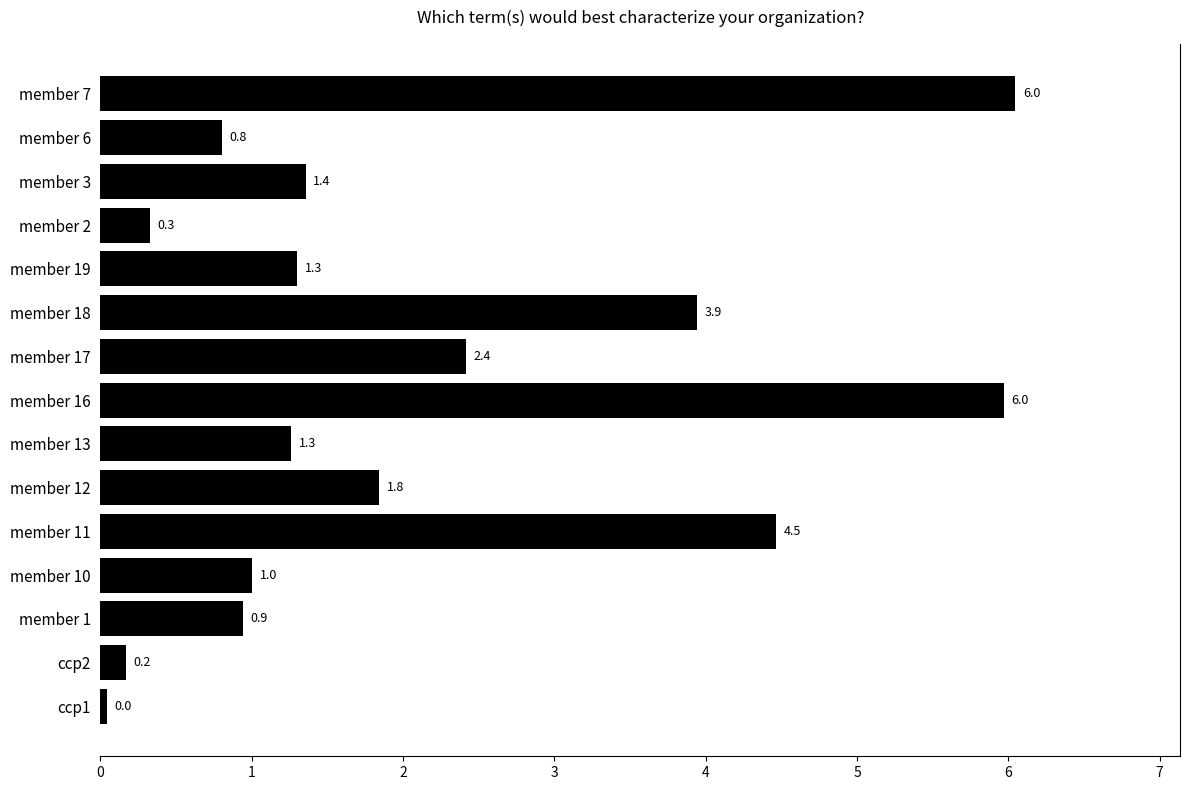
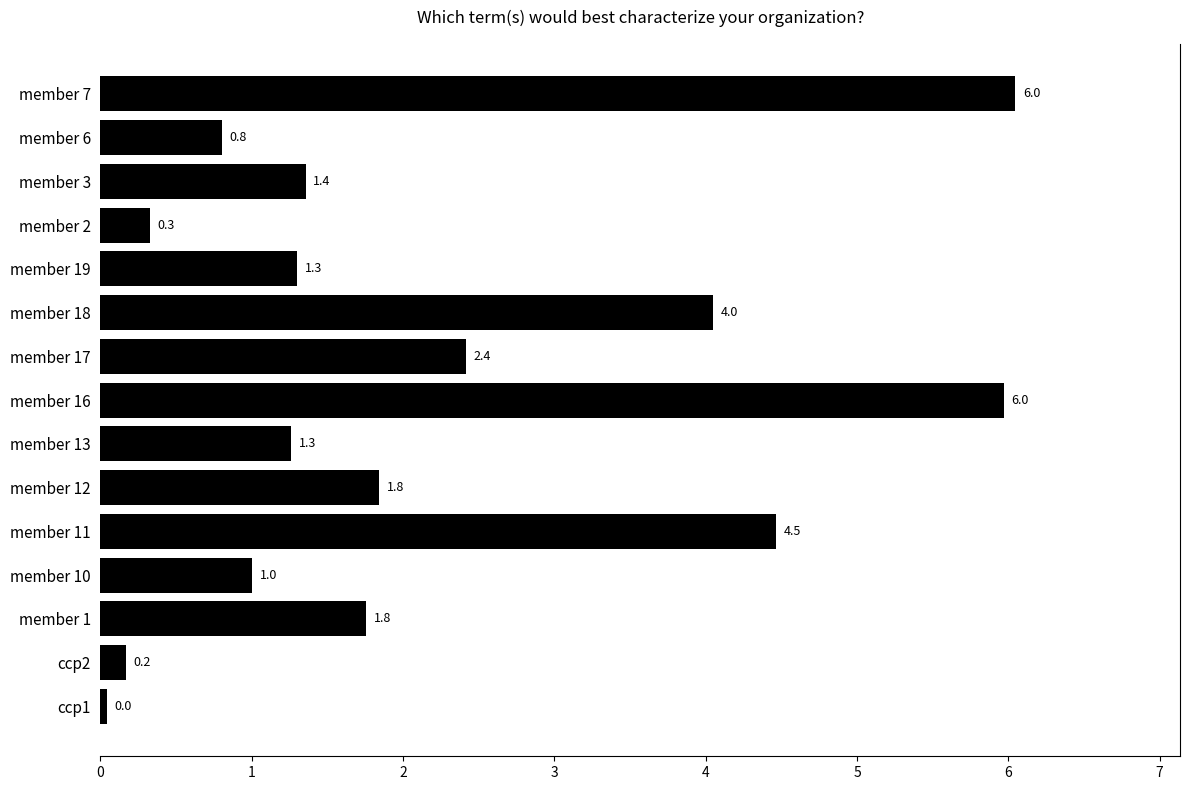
member 18: 3.9 -> 4.0
member 1: 0.9 -> 1.8
